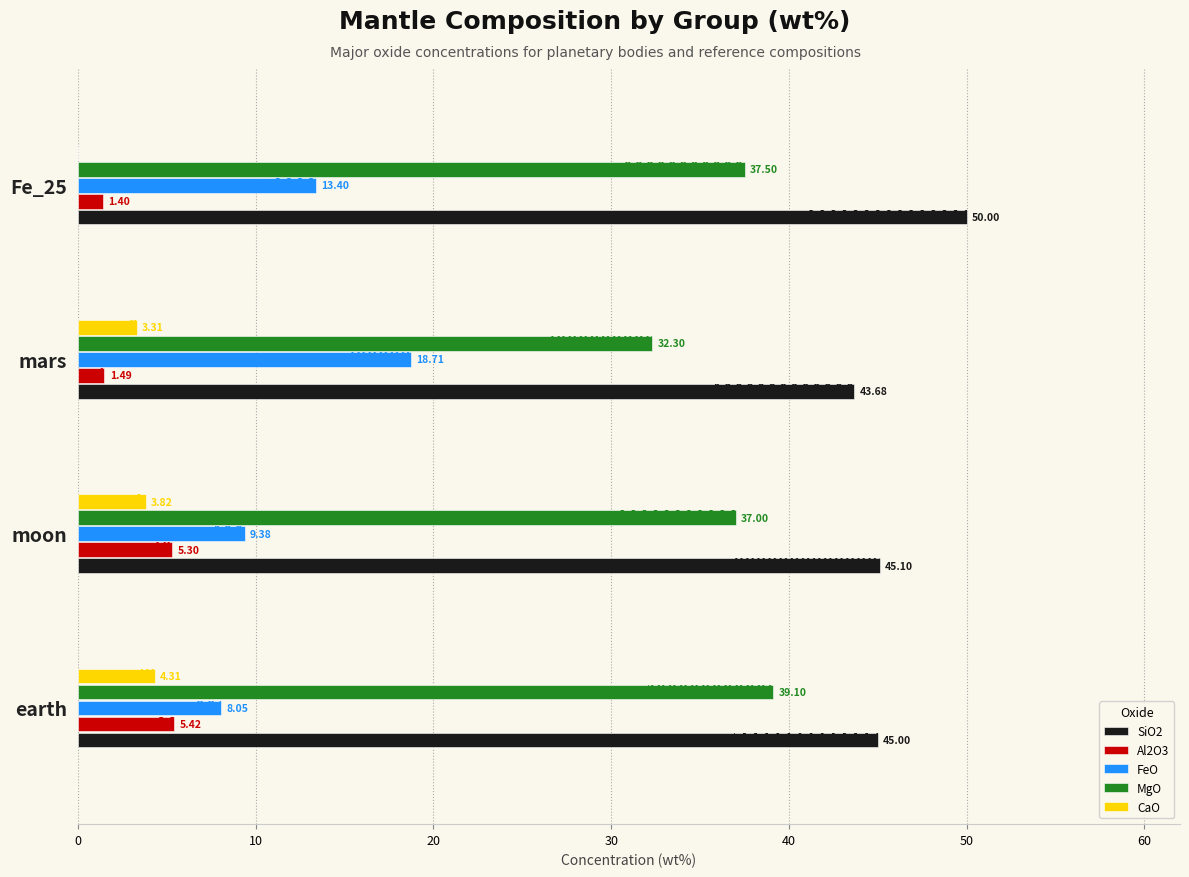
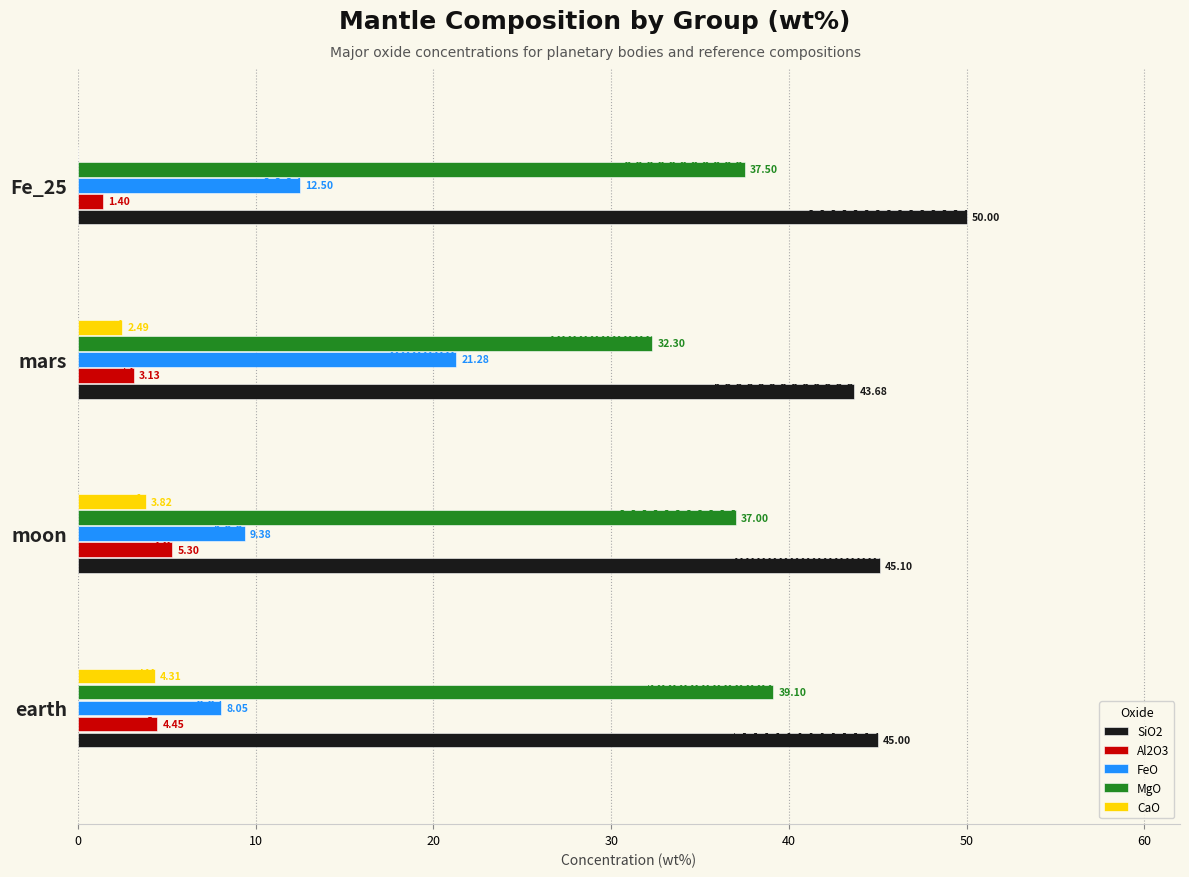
FeO, Fe_25: 13.40 -> 12.50
CaO, mars: 3.31 -> 2.49
FeO, mars: 18.71 -> 21.28
Al2O3, mars: 1.49 -> 3.13
Al2O3, earth: 5.42 -> 4.45
